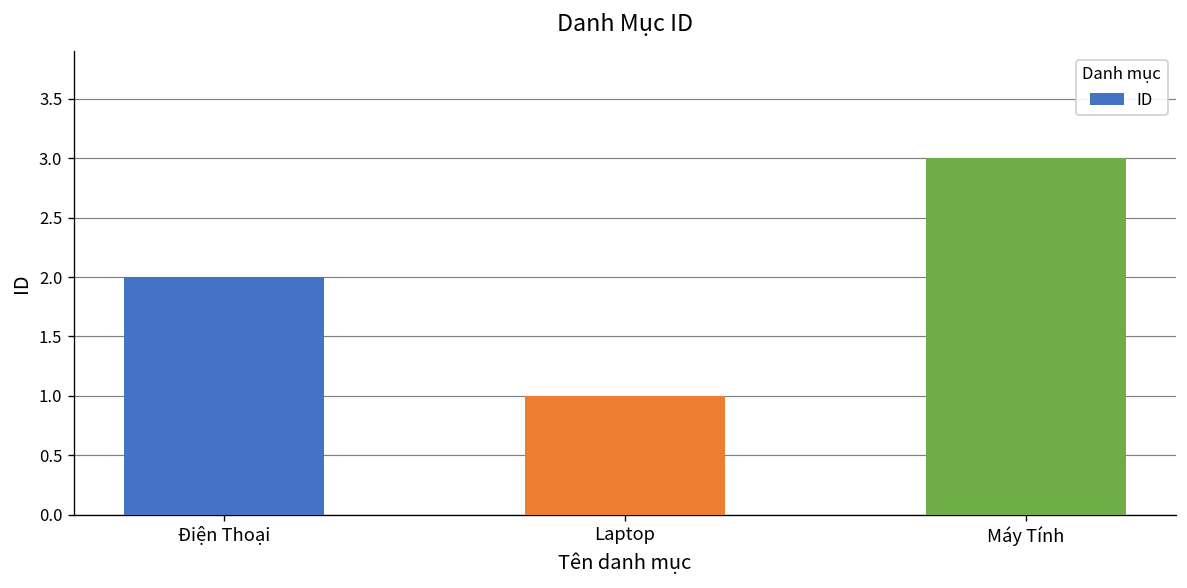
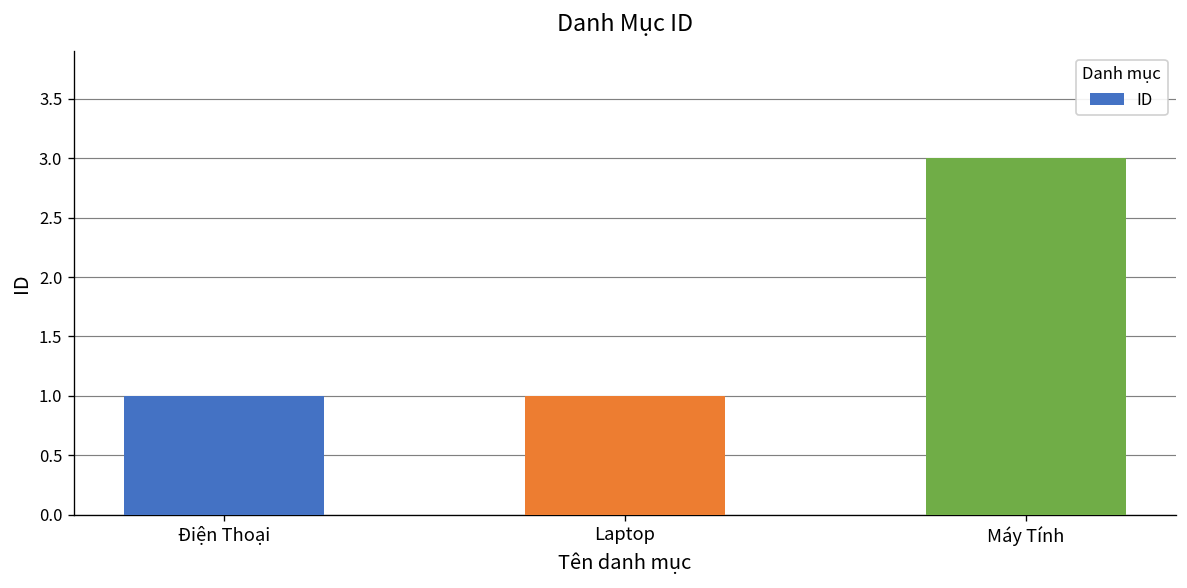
Điện Thoại: 2 -> 1
